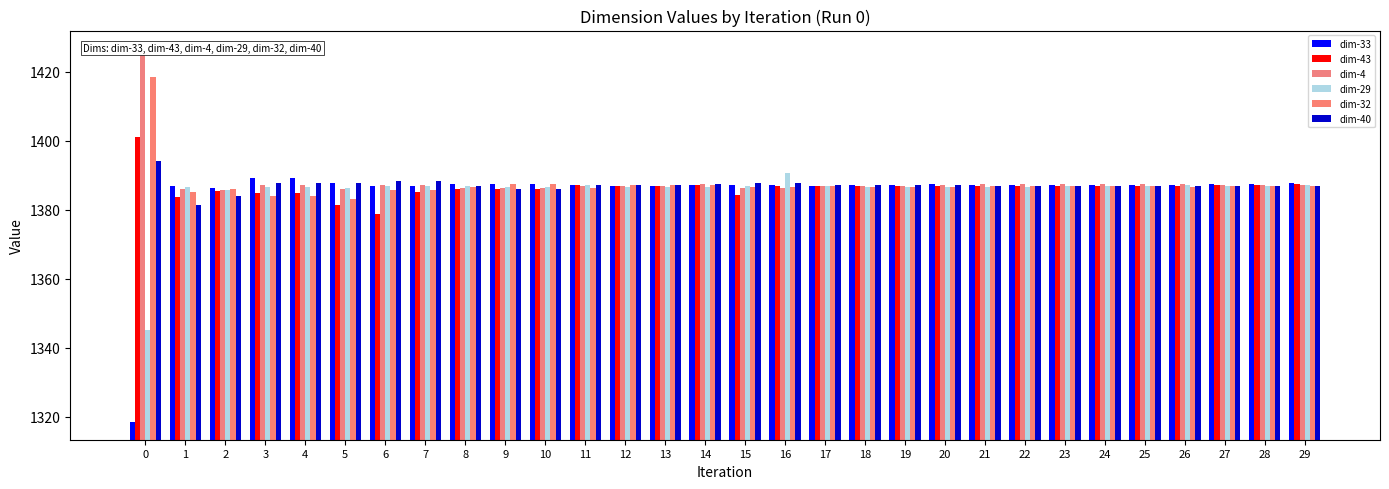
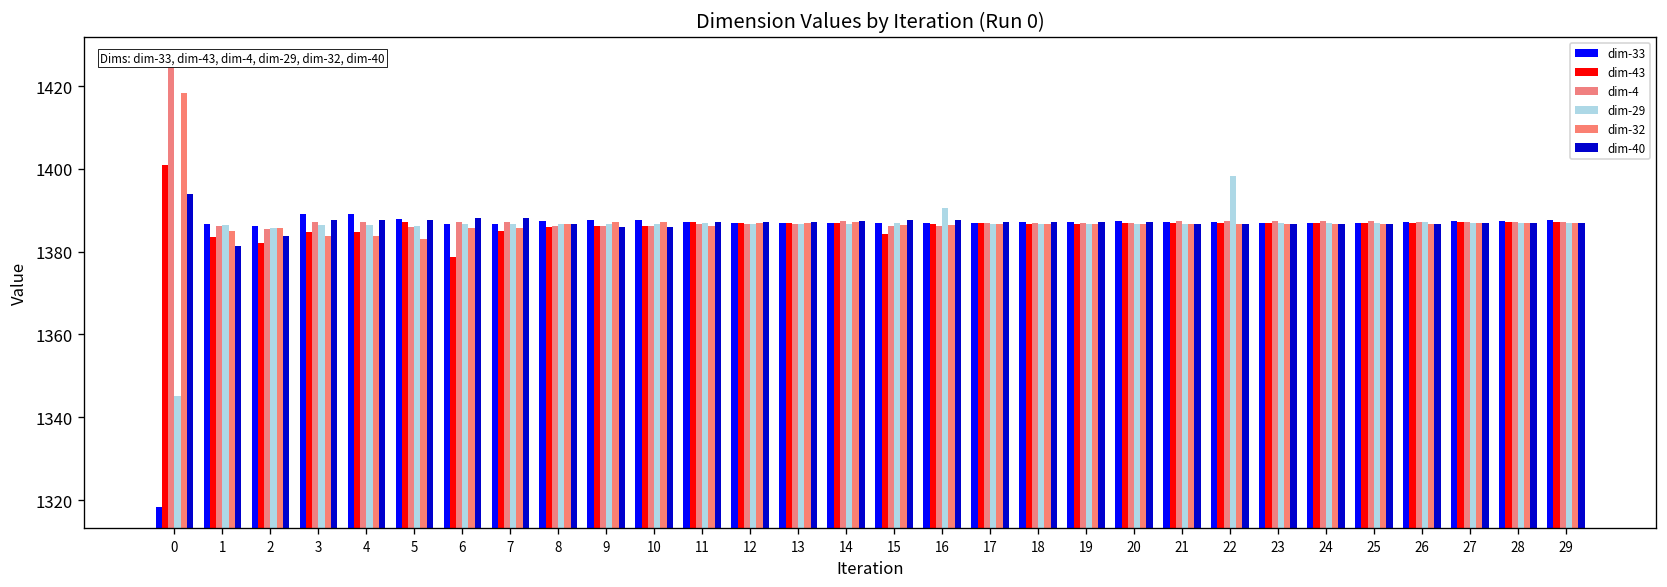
dim-43, 2: 1386 -> 1382
dim-43, 5: 1381 -> 1387
dim-29, 22: 1387 -> 1398
